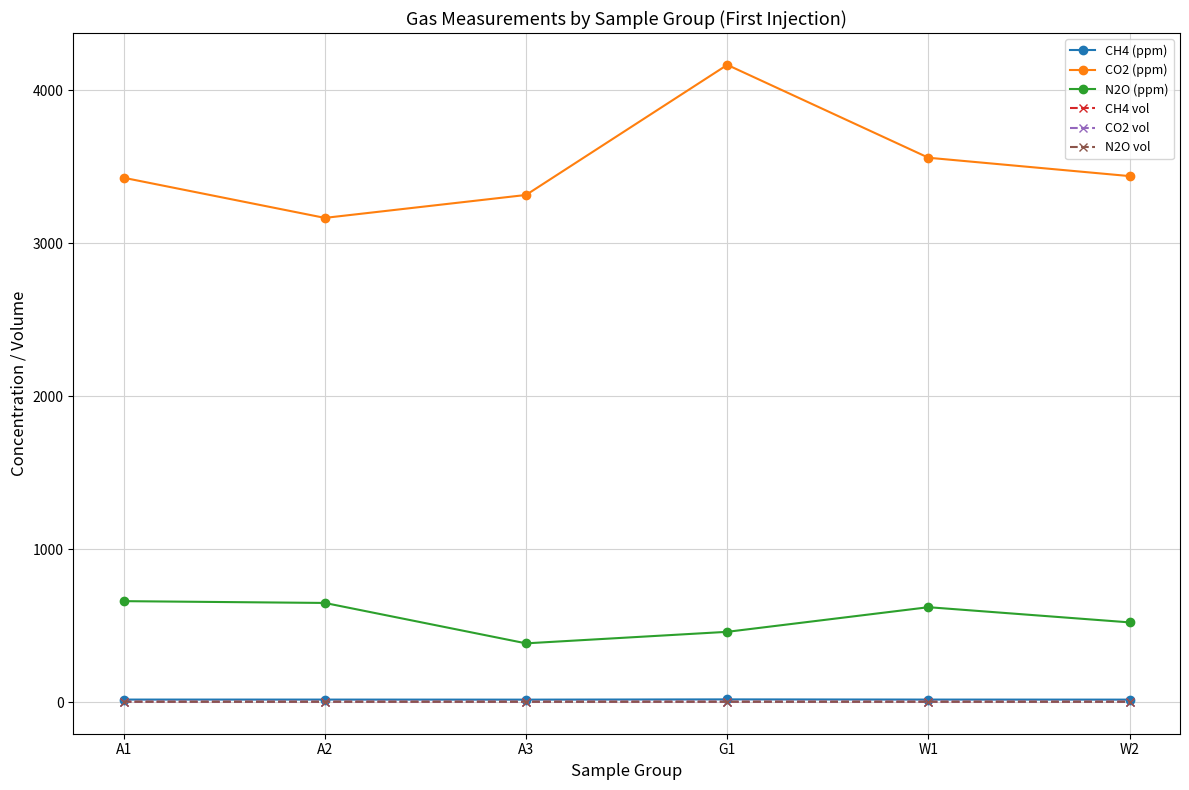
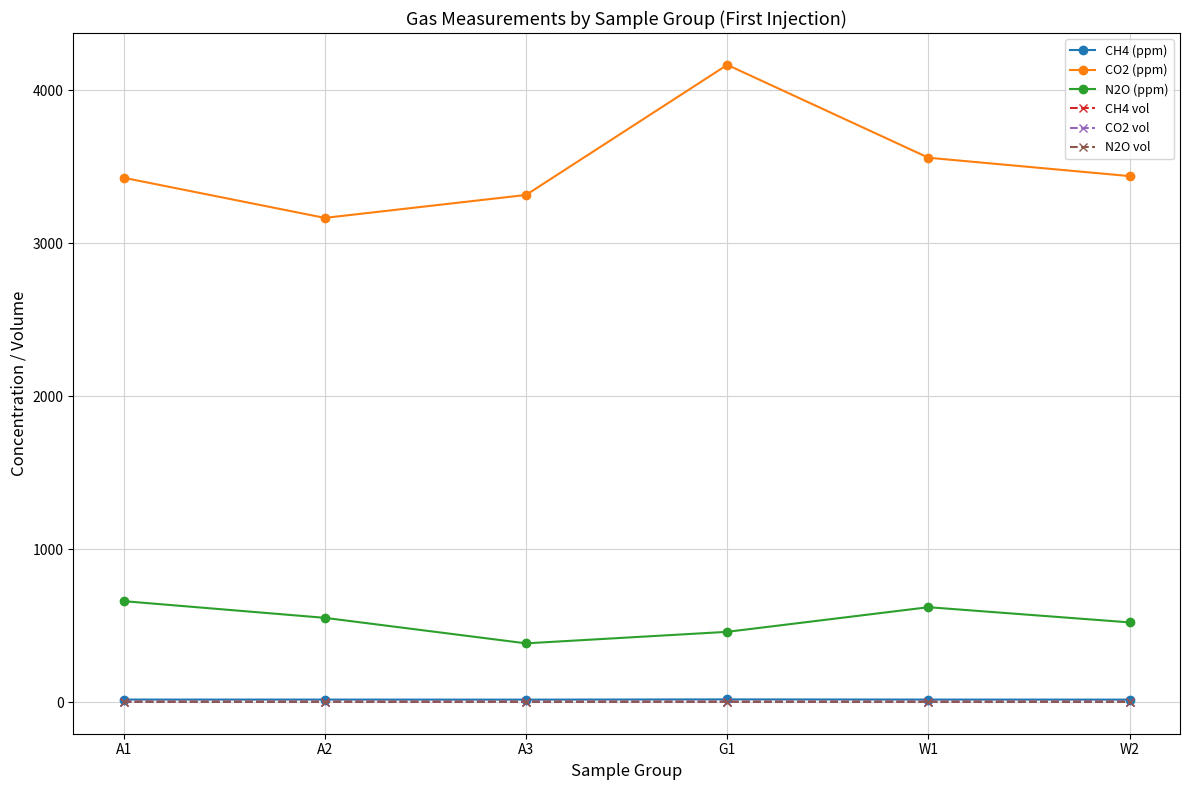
N2O (ppm), A2: 650 -> 550
